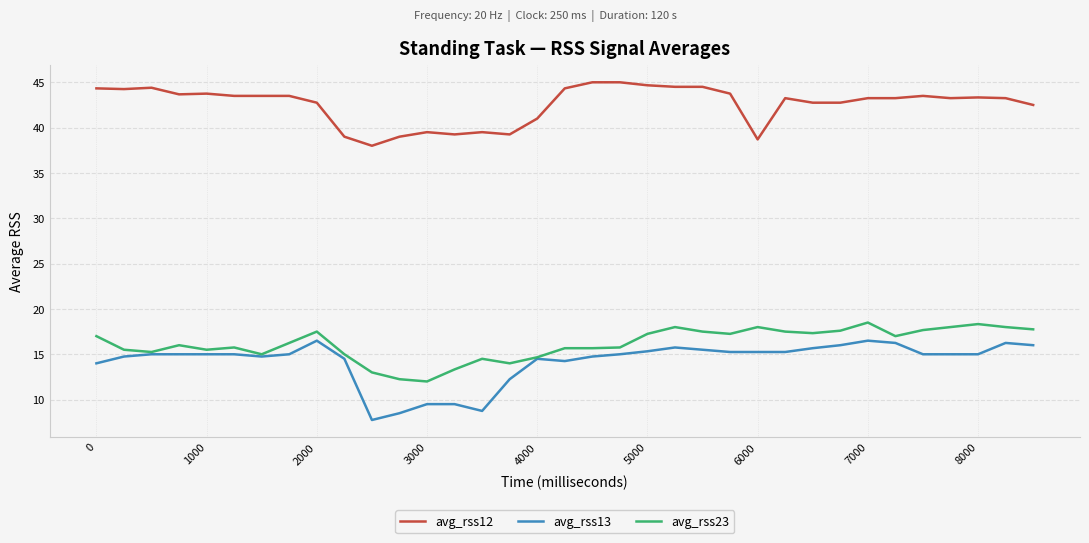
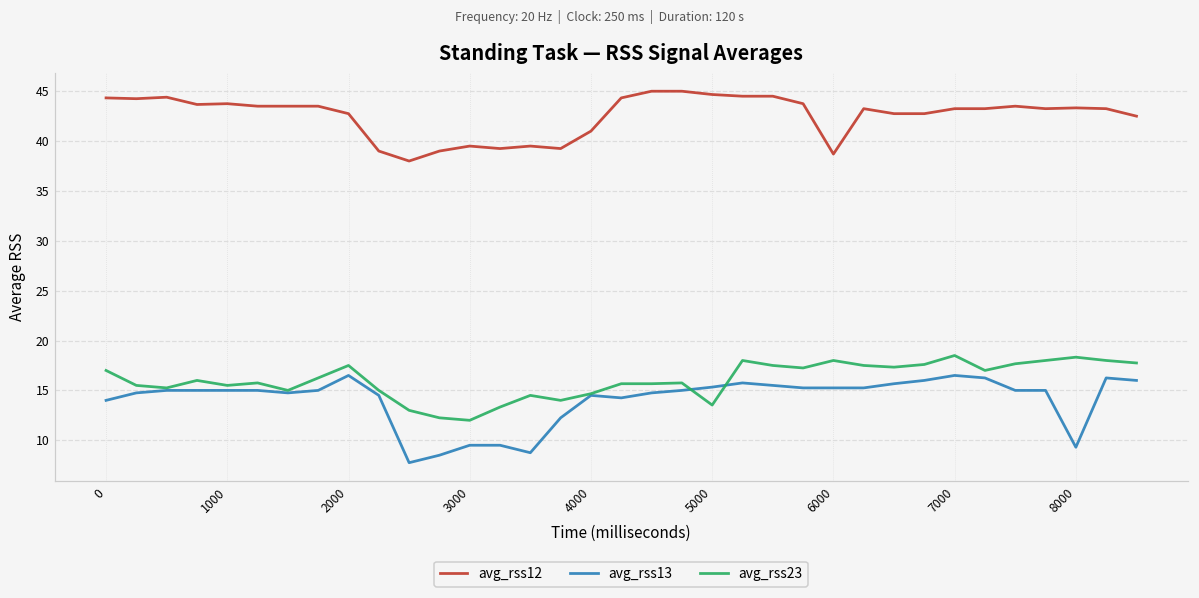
avg_rss23, 5000: 17 -> 14
avg_rss13, 8000: 15 -> 9
